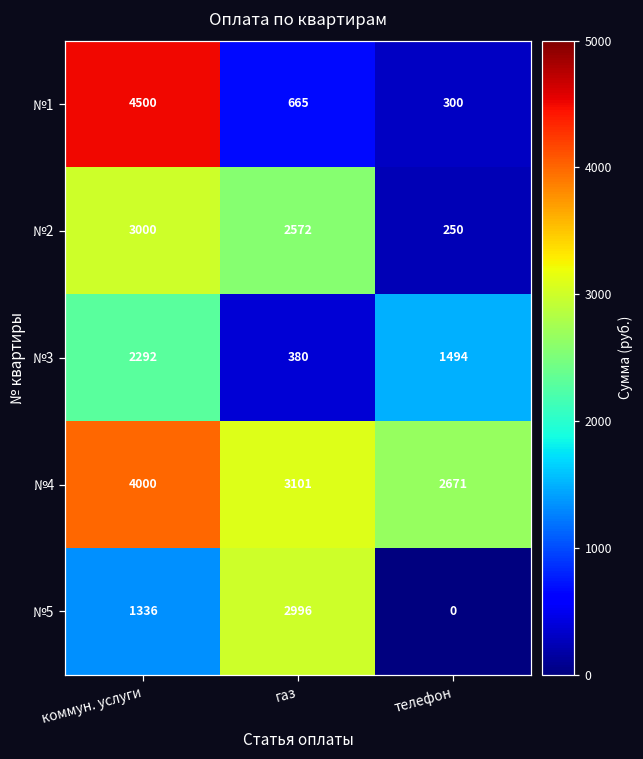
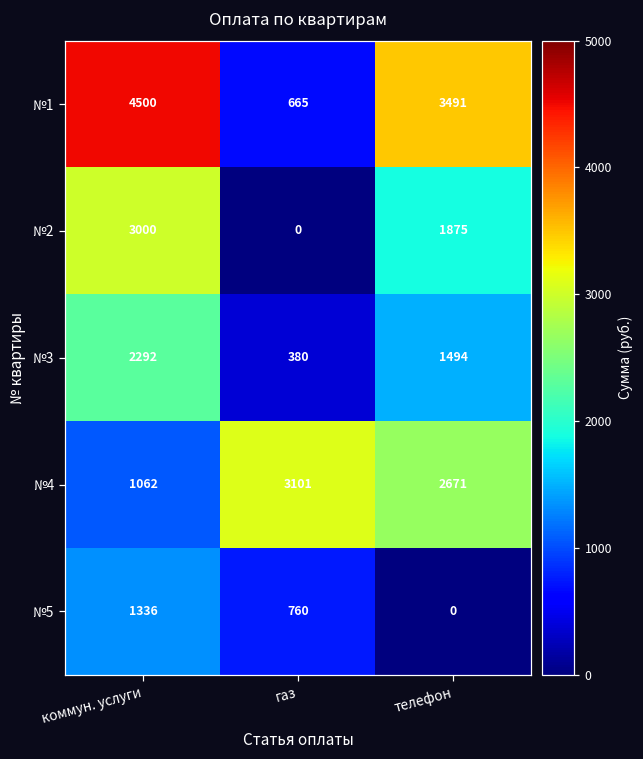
№1, телефон: 300 -> 3491
№2, газ: 2572 -> 0
№2, телефон: 250 -> 1875
№4, коммун. услуги: 4000 -> 1062
№5, газ: 2996 -> 760
